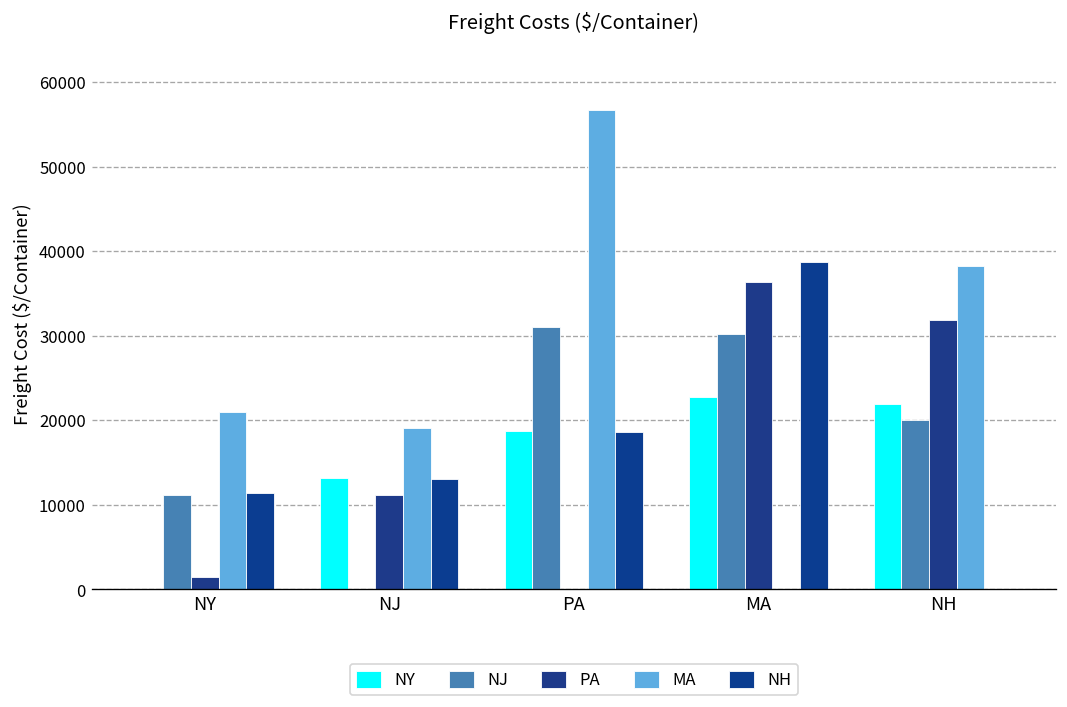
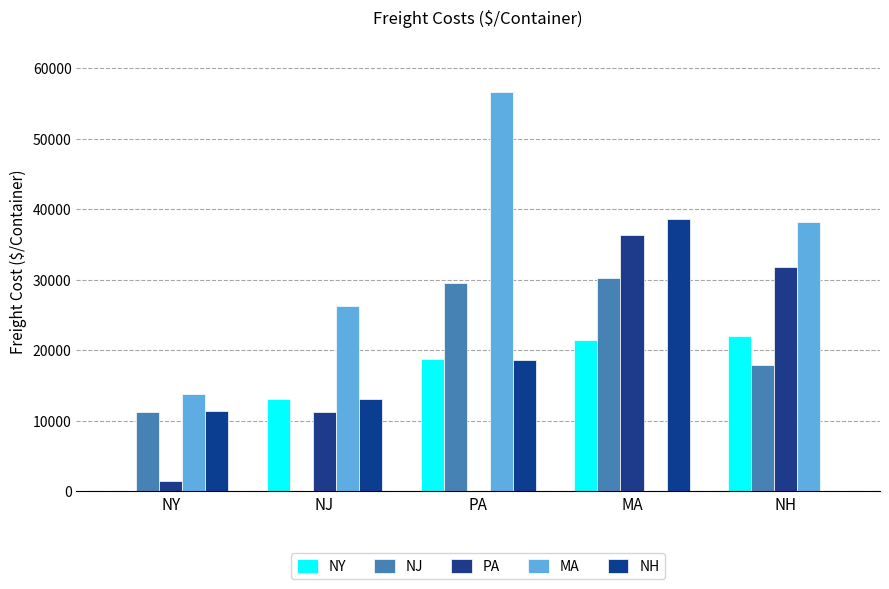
MA, NY: 21000 -> 14000
MA, NJ: 19000 -> 26000
NJ, PA: 31000 -> 30000
NY, MA: 23000 -> 21000
NJ, NH: 20000 -> 18000
